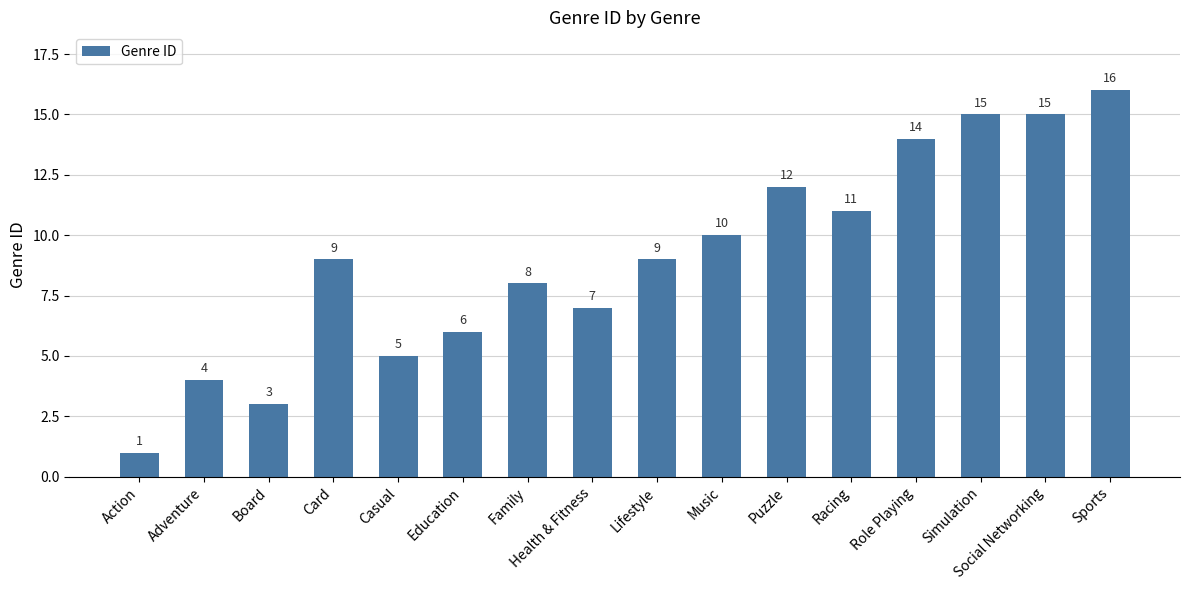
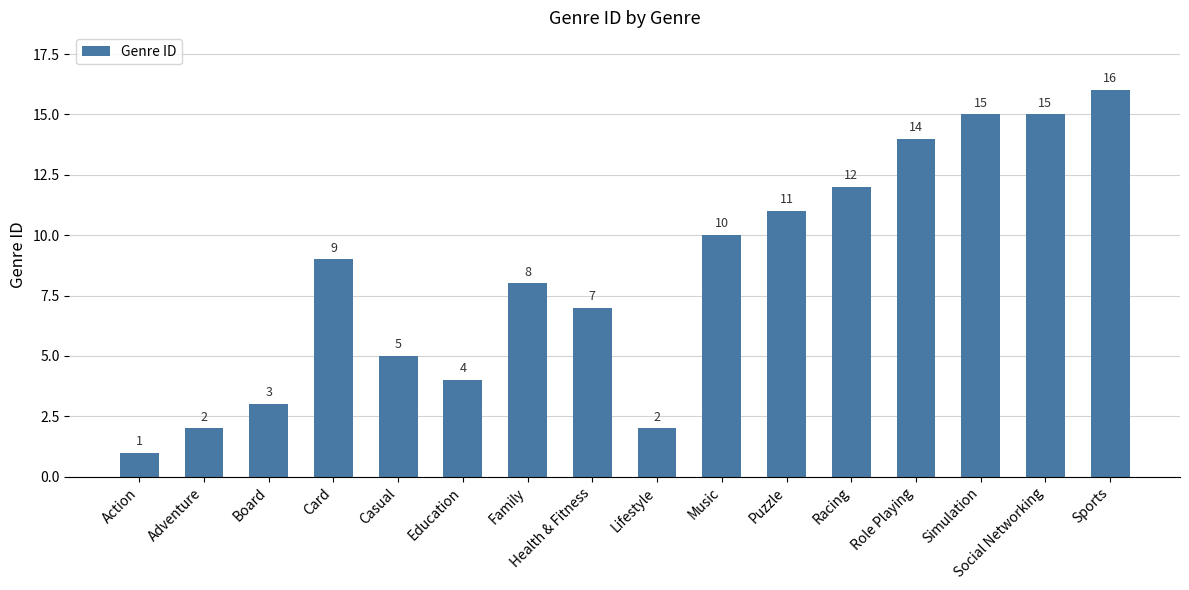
Adventure: 4 -> 2
Education: 6 -> 4
Lifestyle: 9 -> 2
Puzzle: 12 -> 11
Racing: 11 -> 12
